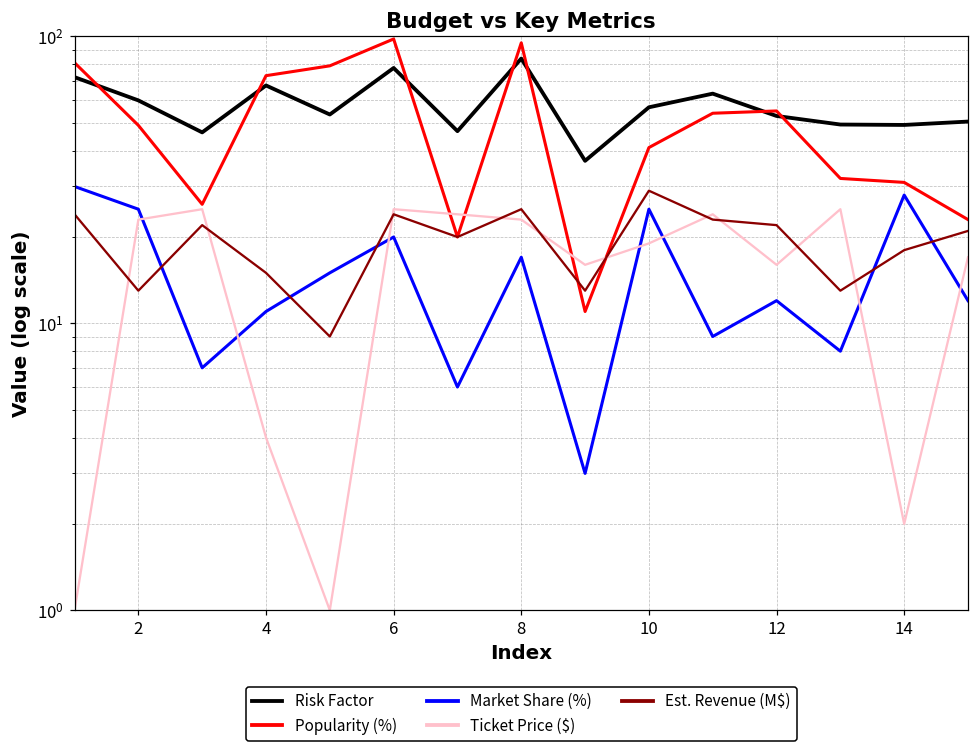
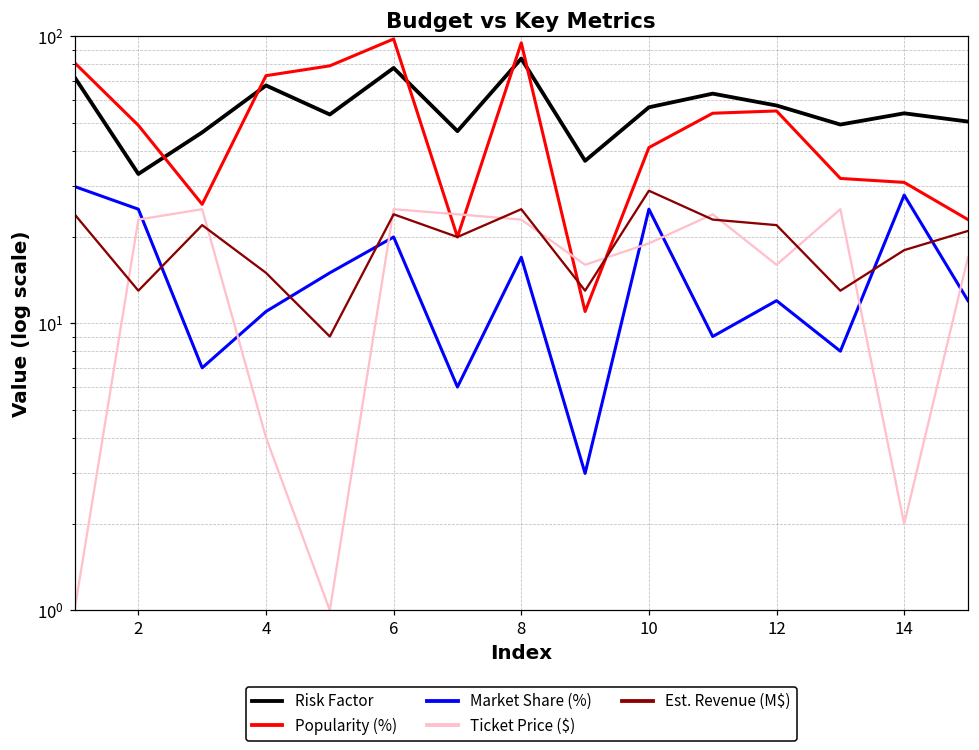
Risk Factor, 2: 60 -> 33
Risk Factor, 12: 53 -> 57
Risk Factor, 14: 49 -> 54
